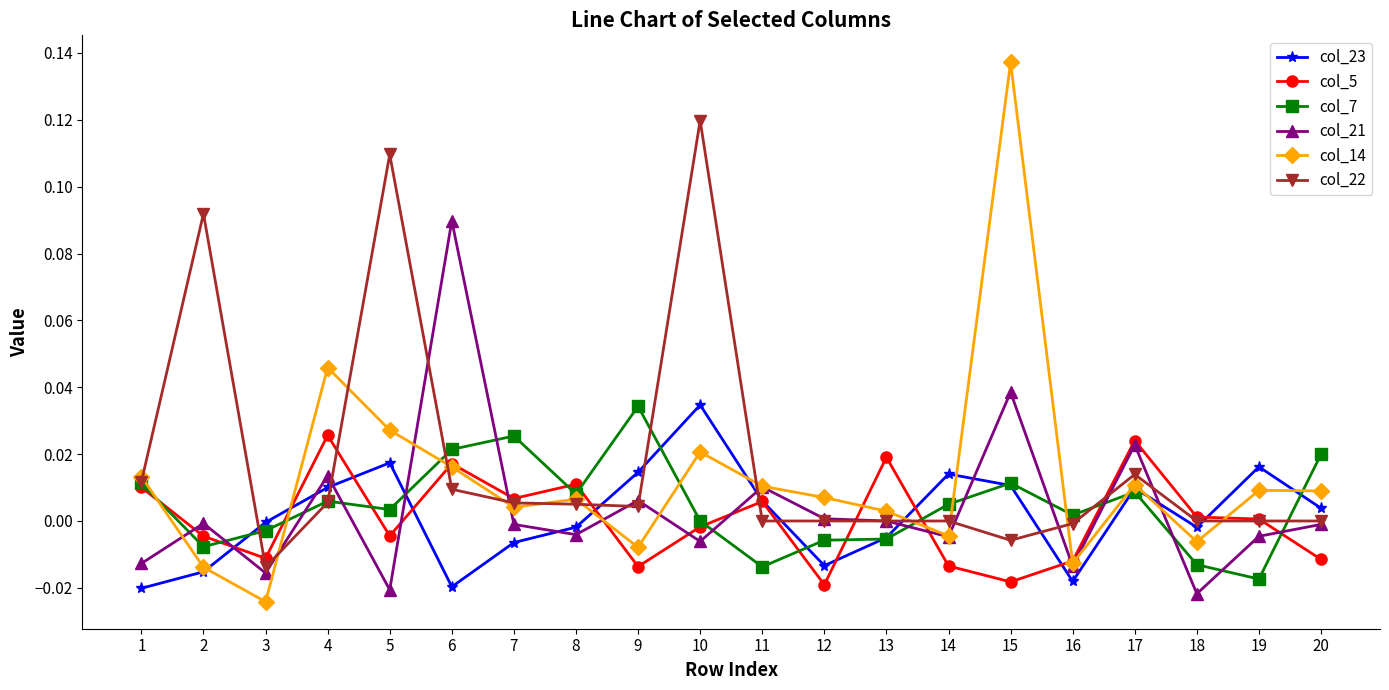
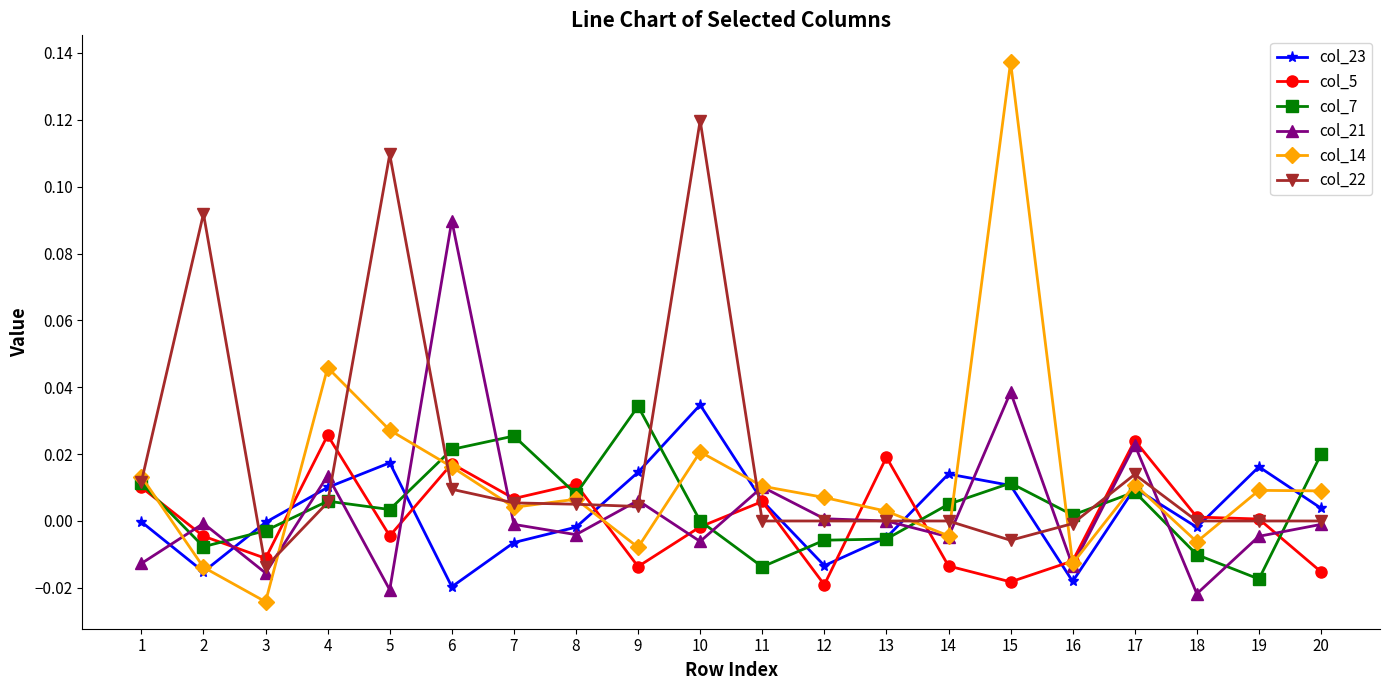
col_23, 1: -0.020 -> 0.000
col_7, 18: -0.013 -> -0.010
col_5, 20: -0.011 -> -0.015
